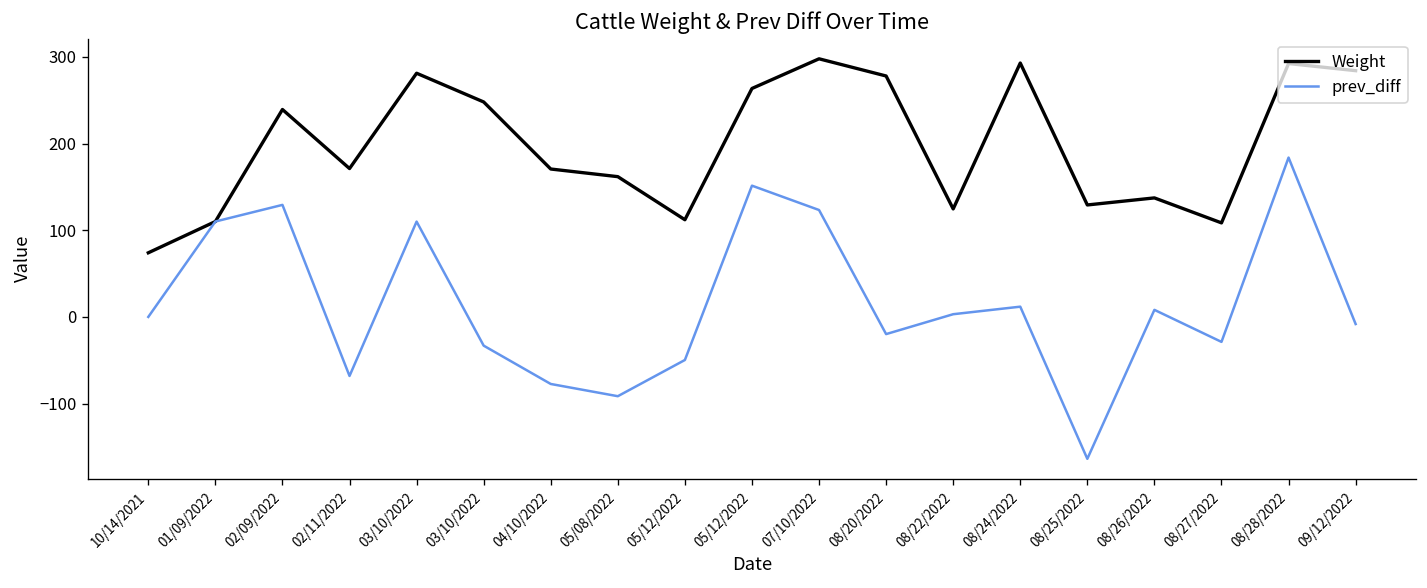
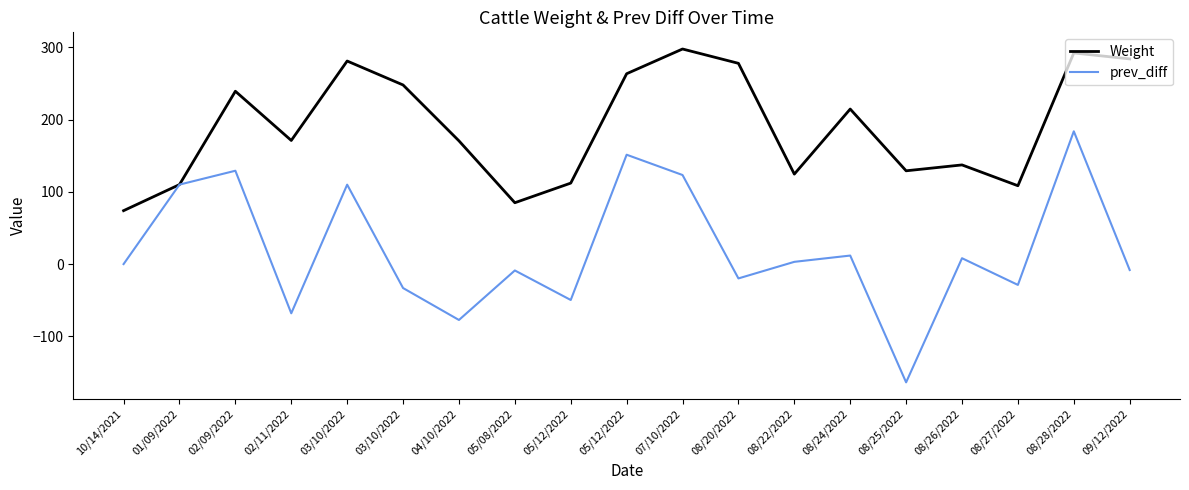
Weight, 05/08/2022: 160 -> 80
prev_diff, 05/08/2022: -90 -> -10
Weight, 08/24/2022: 290 -> 210
